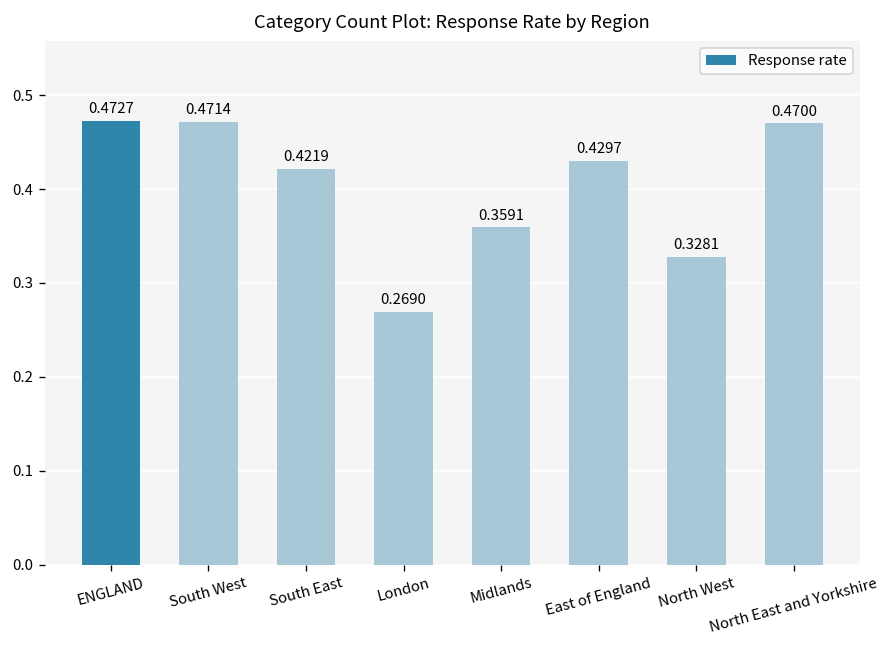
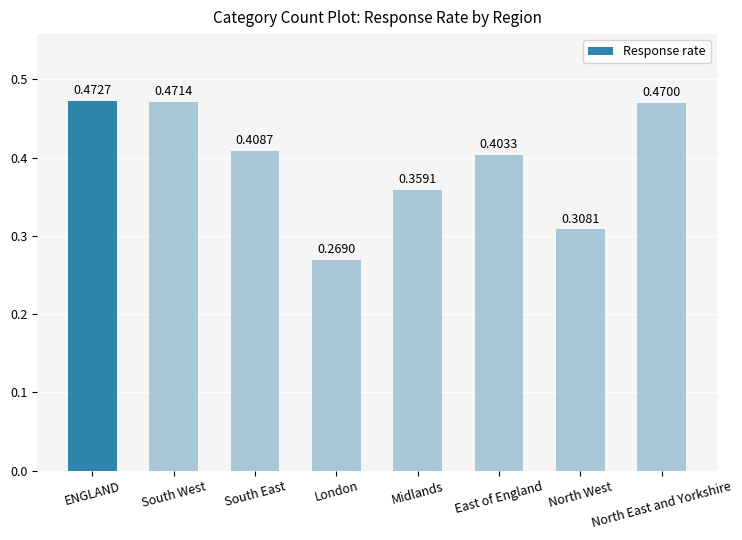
South East: 0.4219 -> 0.4087
East of England: 0.4297 -> 0.4033
North West: 0.3281 -> 0.3081
